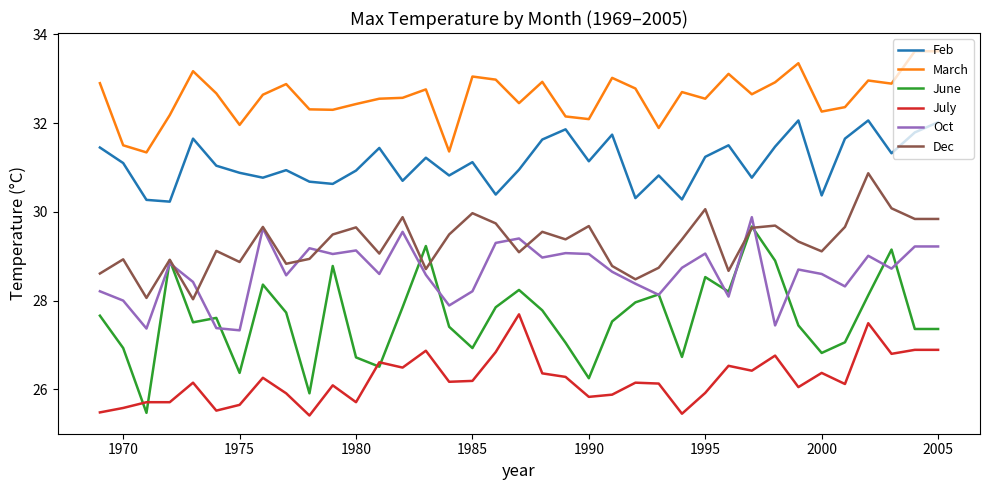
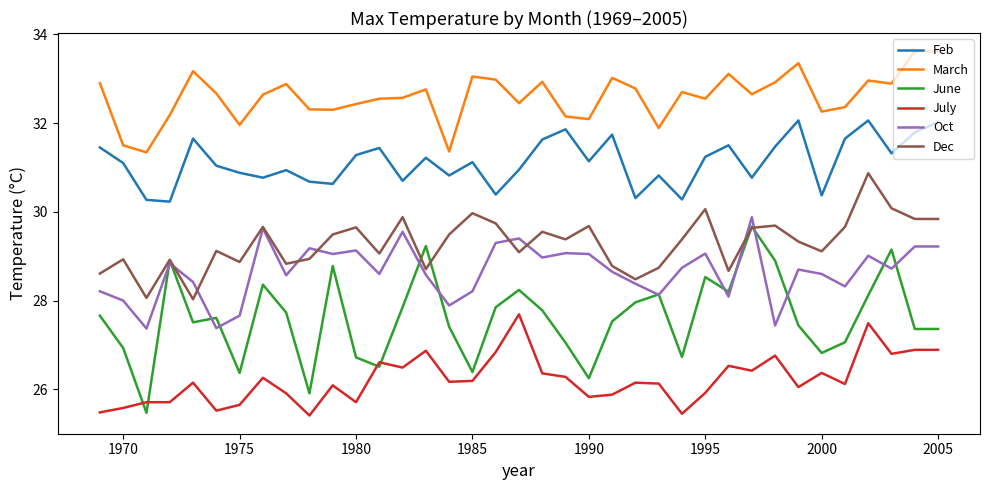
Oct, 1975: 27.3 -> 27.7
Feb, 1980: 30.9 -> 31.3
June, 1985: 26.9 -> 26.4
